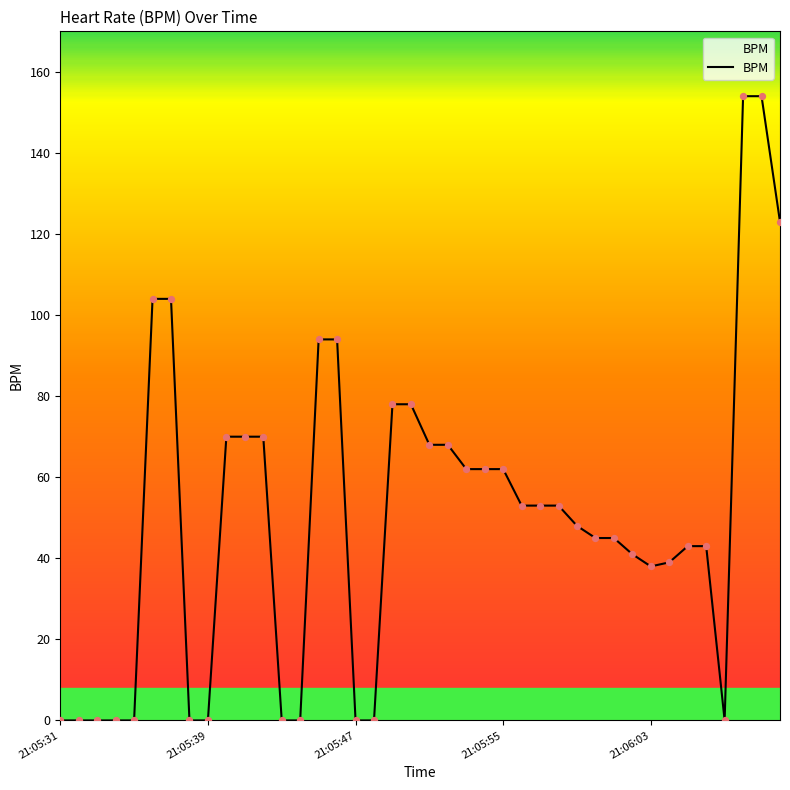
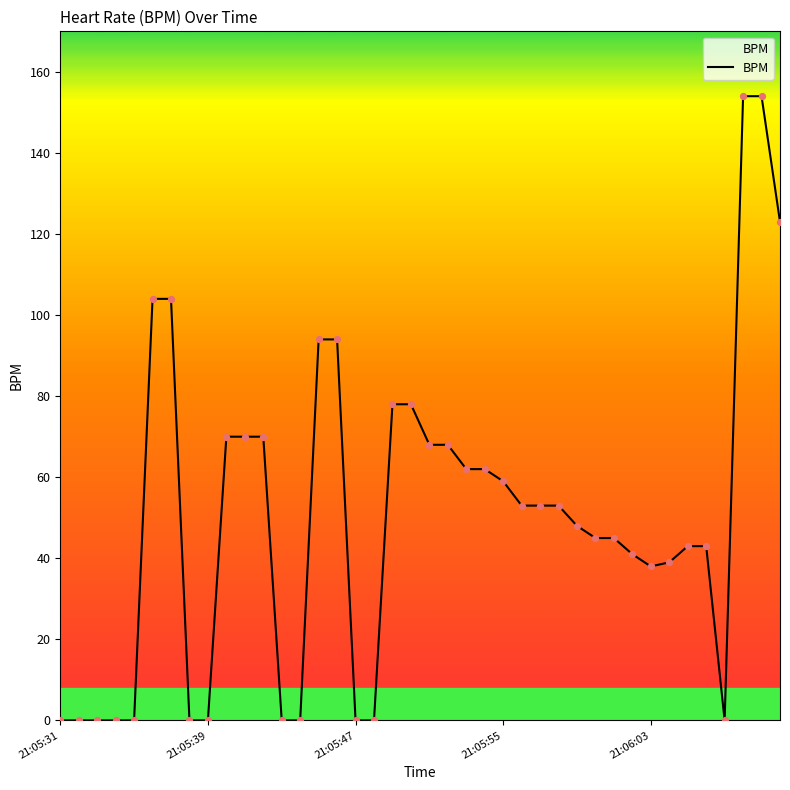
21:05:55: 62 -> 59
